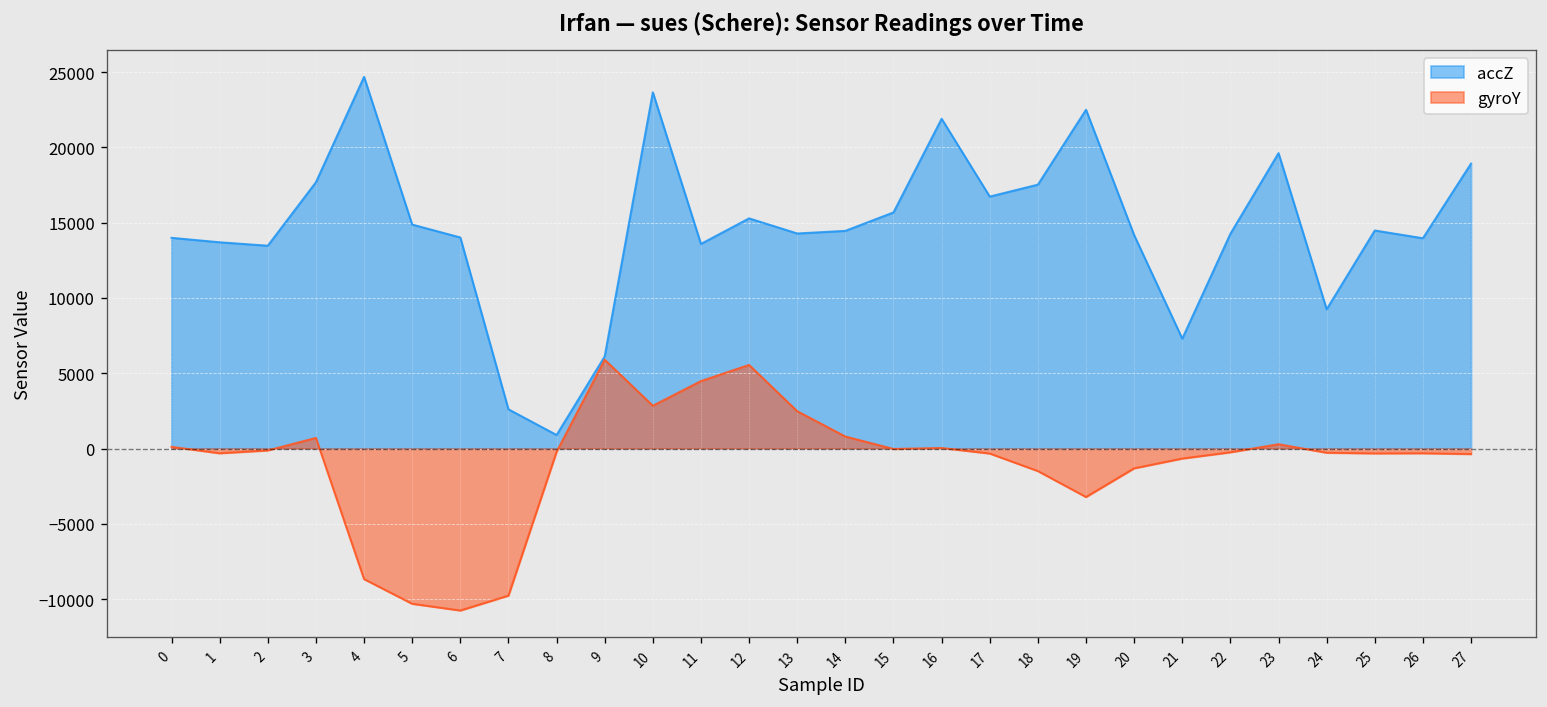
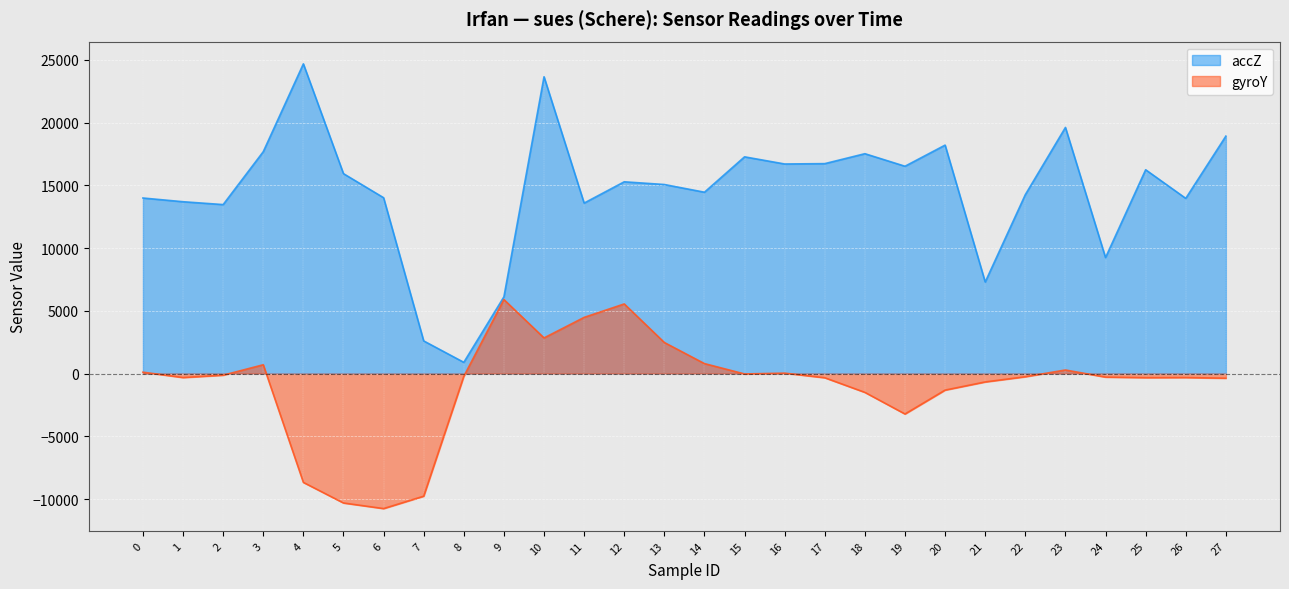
accZ, 5: 14900 -> 15900
accZ, 13: 14300 -> 15100
accZ, 15: 15700 -> 17300
accZ, 16: 21900 -> 16700
accZ, 19: 22500 -> 16500
accZ, 20: 14200 -> 18200
accZ, 25: 14500 -> 16200
